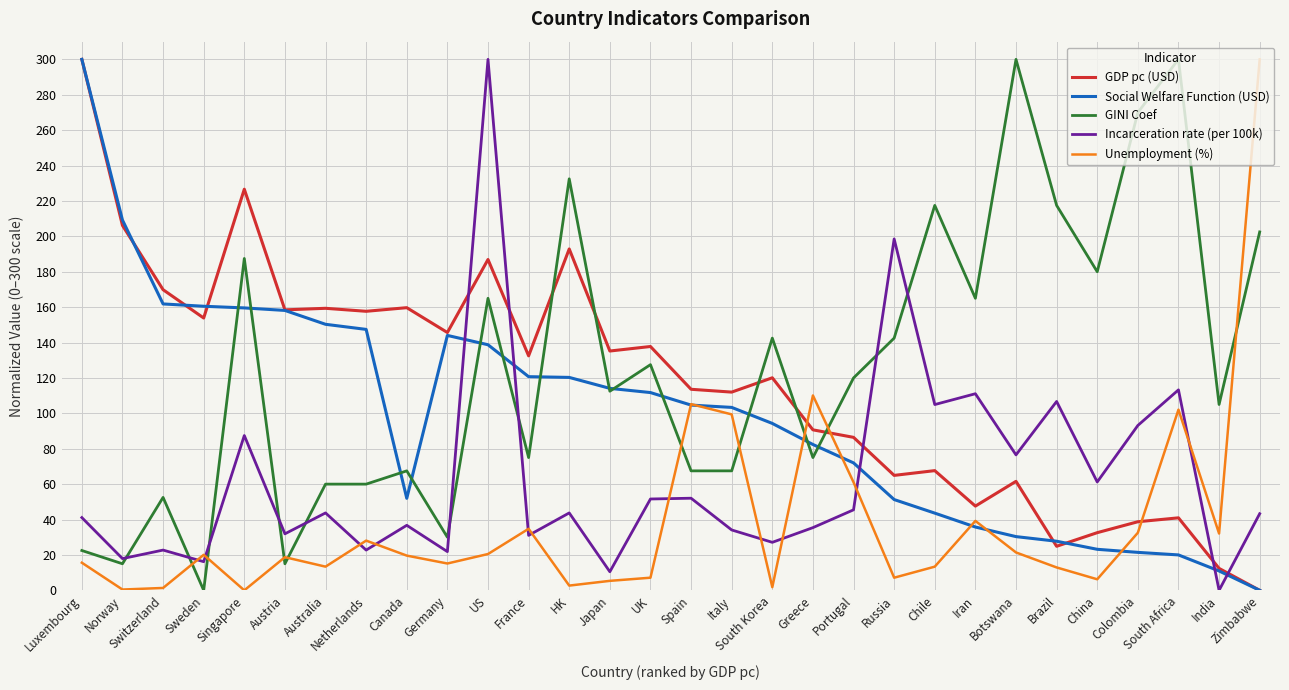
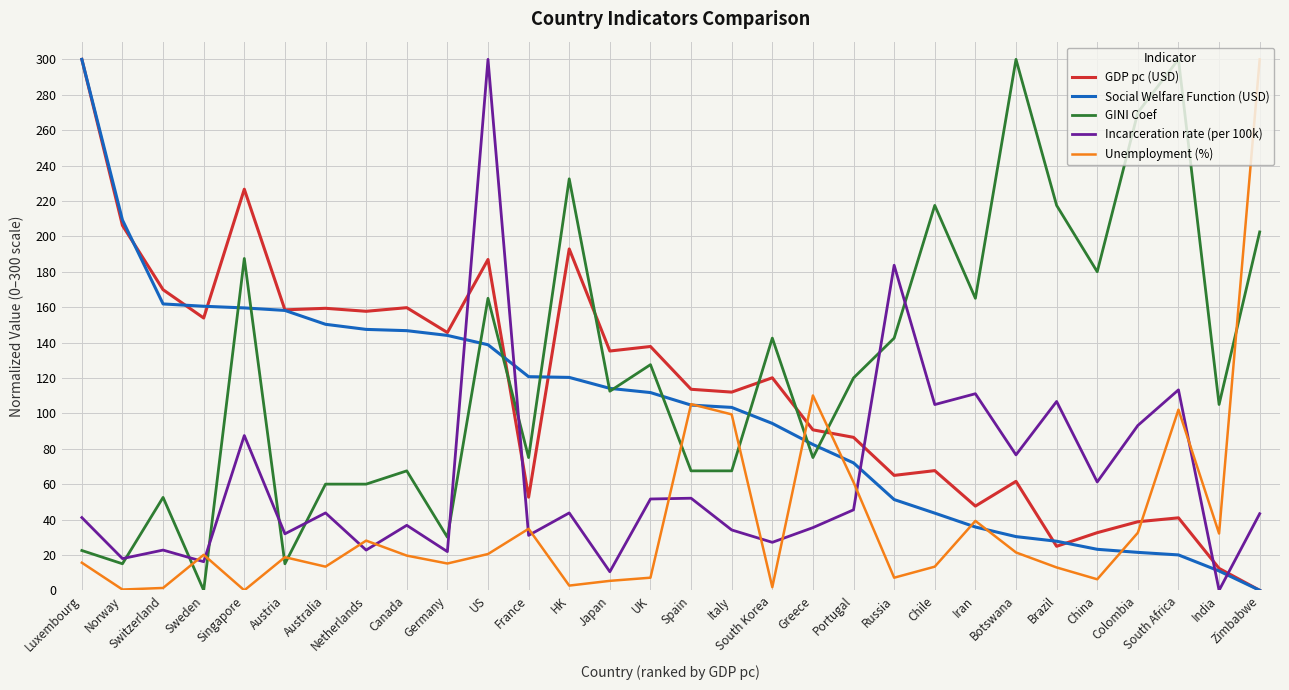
Social Welfare Function (USD), Canada: 52 -> 147
GDP pc (USD), France: 132 -> 53
Incarceration rate (per 100k), Russia: 199 -> 184
